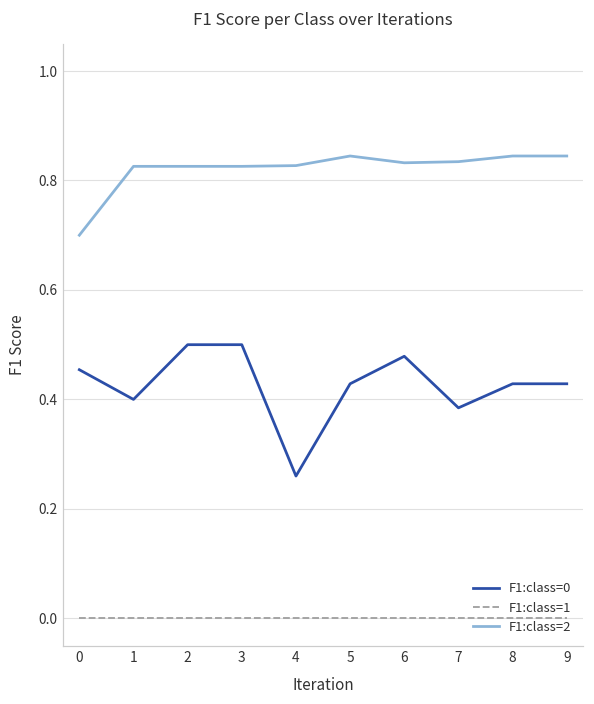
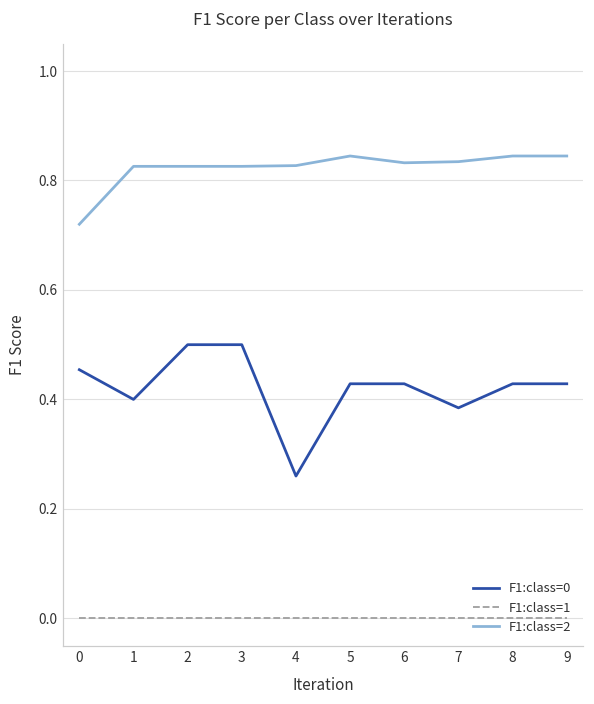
F1:class=2, 0: 0.70 -> 0.72
F1:class=0, 6: 0.48 -> 0.43
